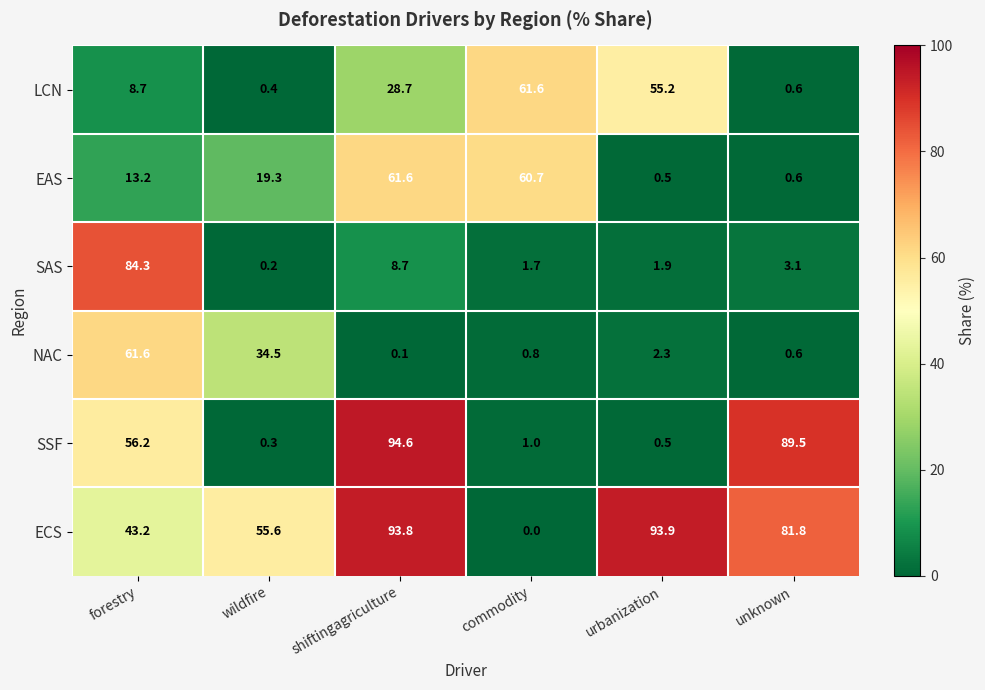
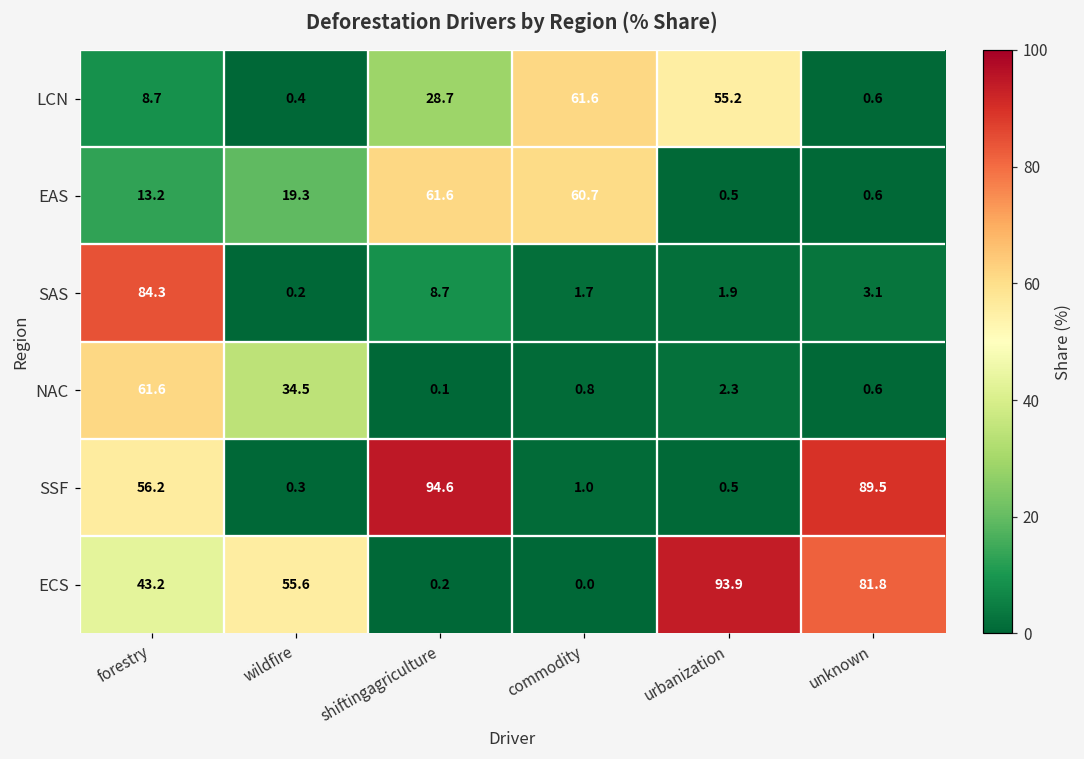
ECS, shiftingagriculture: 93.8 -> 0.2
